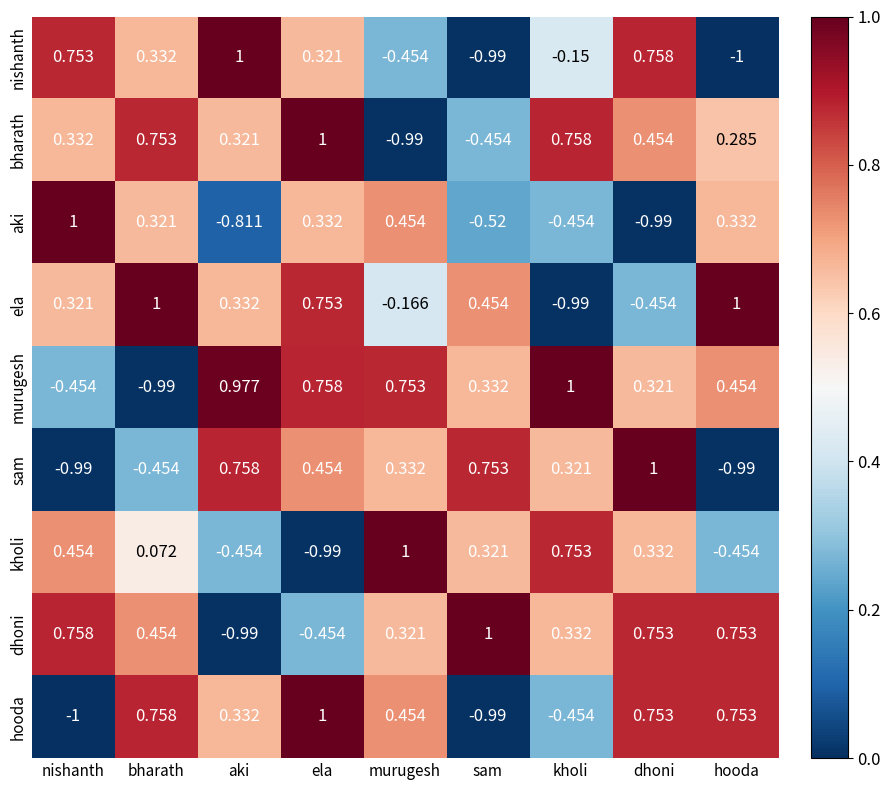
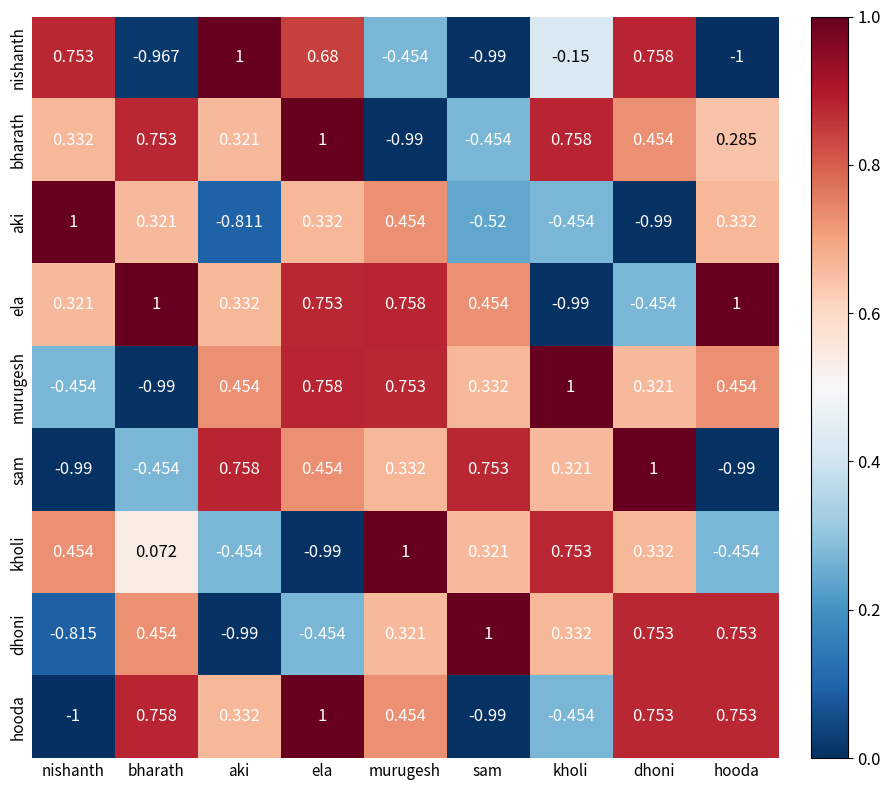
nishanth, bharath: 0.332 -> -0.967
nishanth, ela: 0.321 -> 0.68
ela, murugesh: -0.166 -> 0.758
murugesh, aki: 0.977 -> 0.454
dhoni, nishanth: 0.758 -> -0.815
